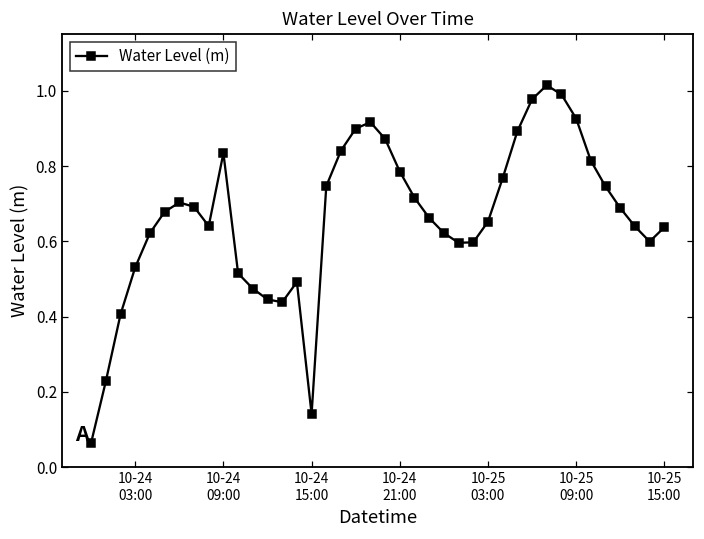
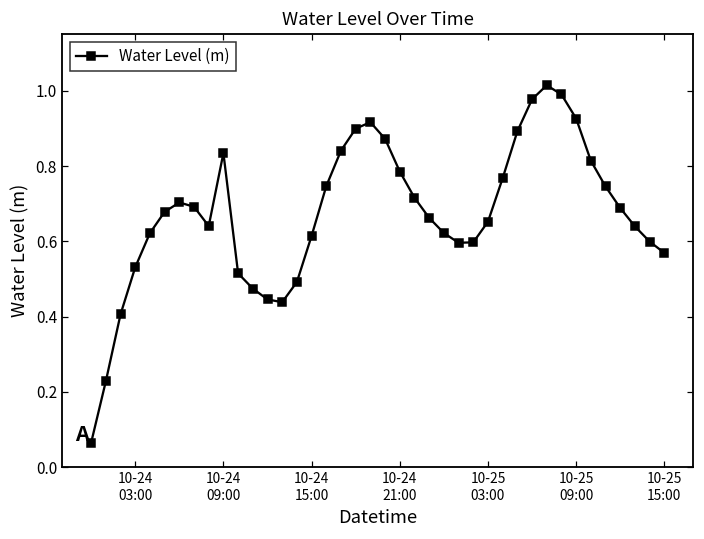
10-24 15:00: 0.14 -> 0.61
10-25 15:00: 0.64 -> 0.57
